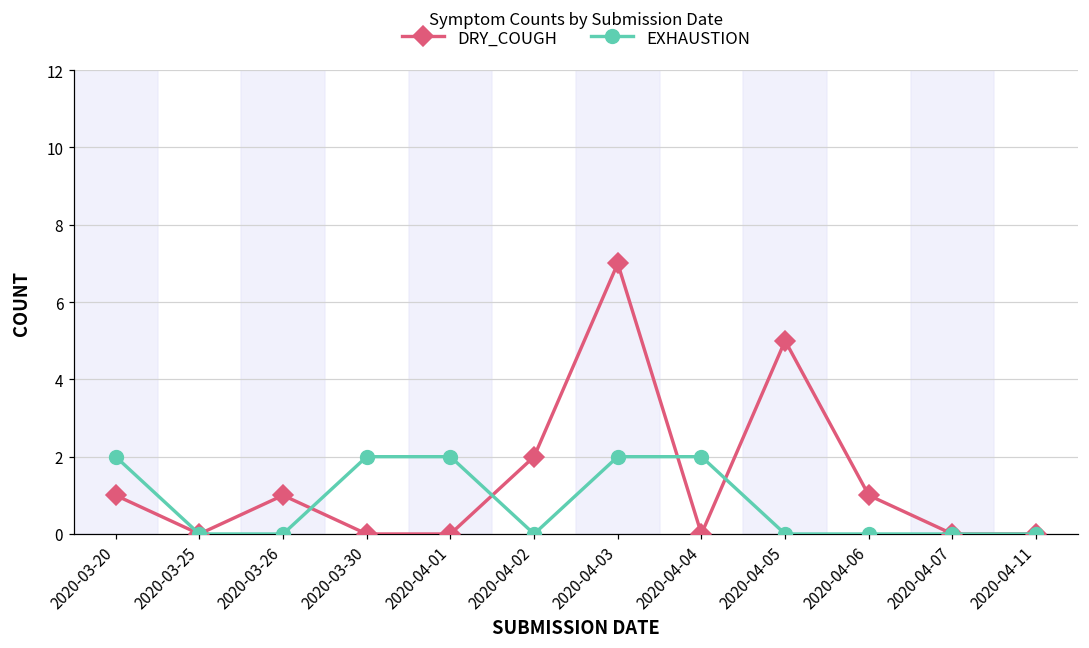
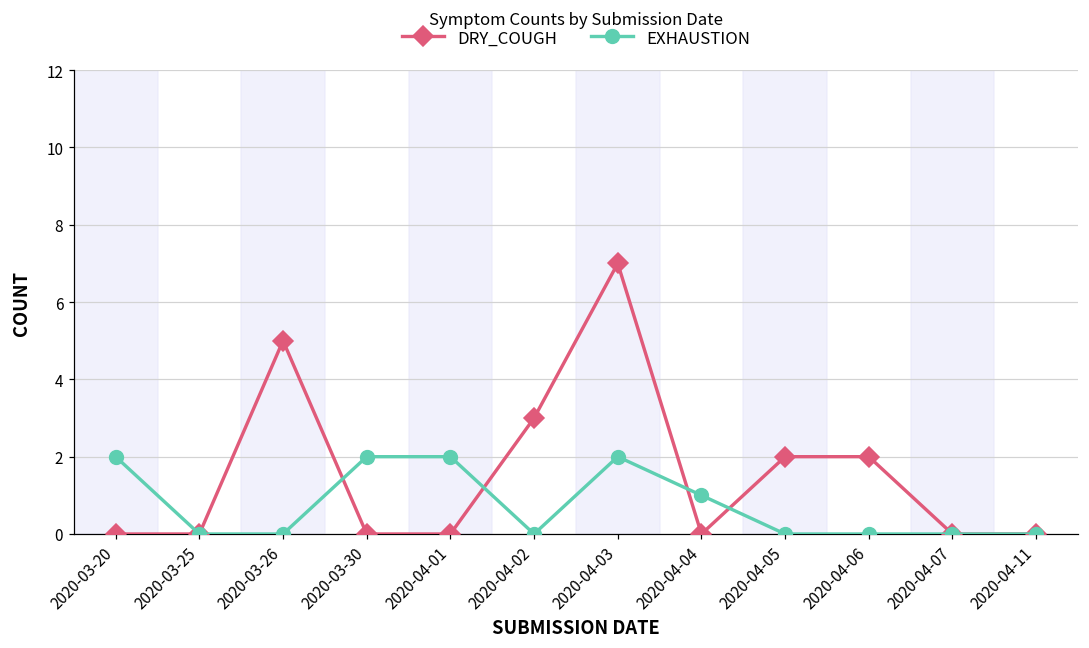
DRY_COUGH, 2020-03-20: 1 -> 0
DRY_COUGH, 2020-03-26: 1 -> 5
DRY_COUGH, 2020-04-02: 2 -> 3
EXHAUSTION, 2020-04-04: 2 -> 1
DRY_COUGH, 2020-04-05: 5 -> 2
DRY_COUGH, 2020-04-06: 1 -> 2
